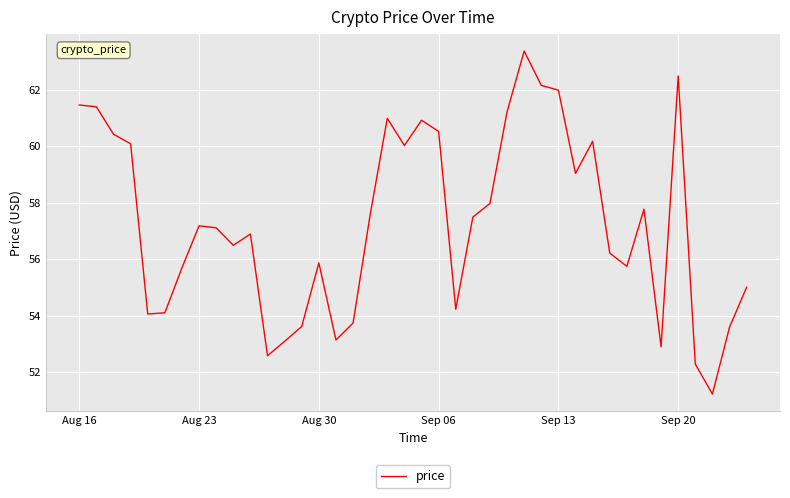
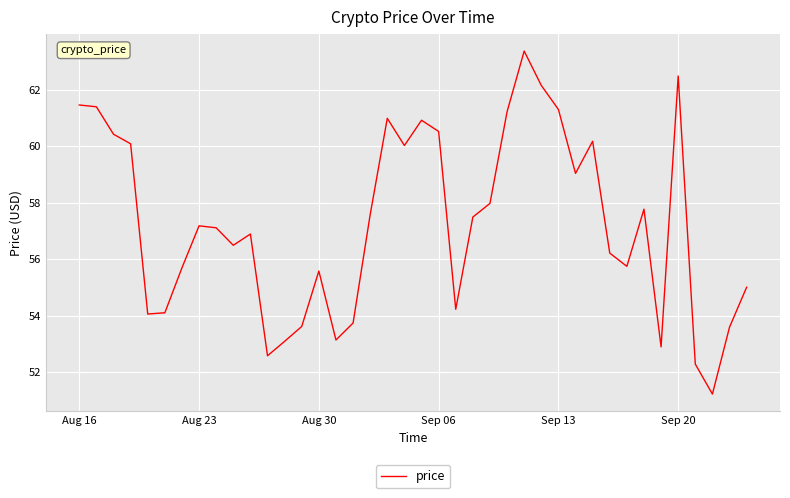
Aug 30: 55.9 -> 55.6
Sep 13: 62.0 -> 61.3
